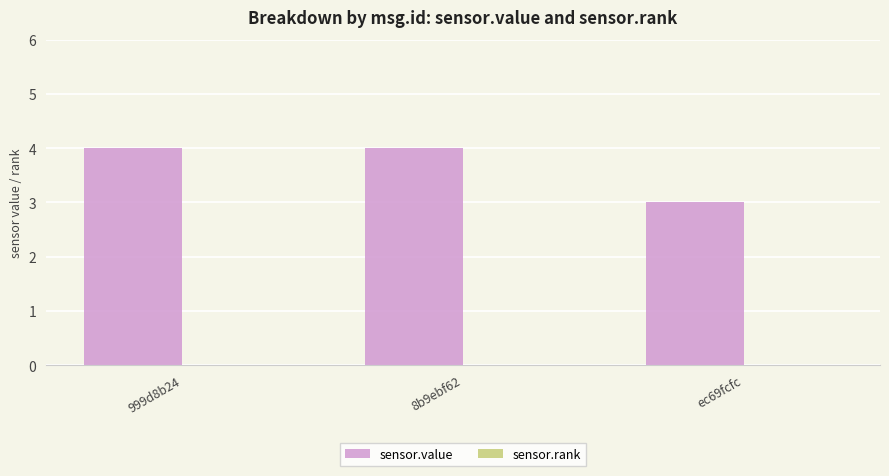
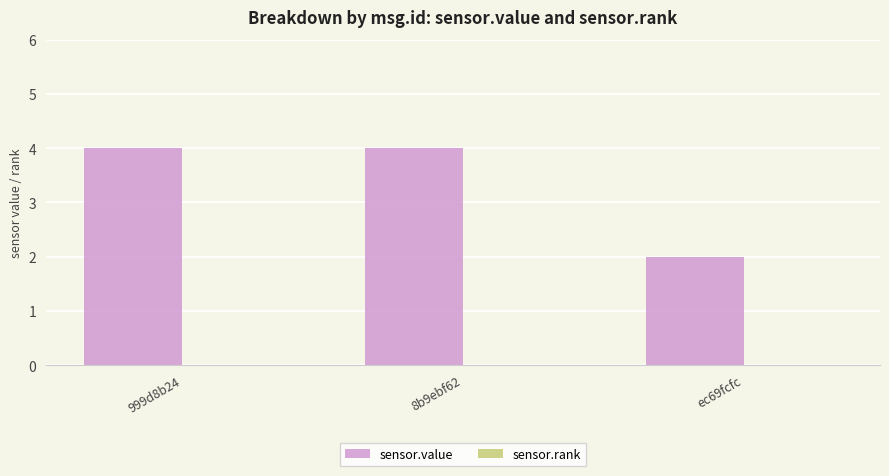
sensor.value, ec69fcfc: 3 -> 2
